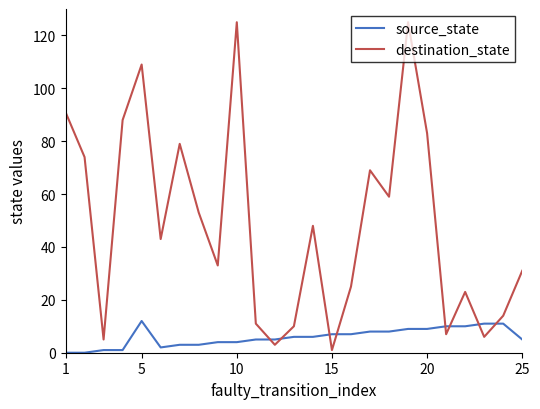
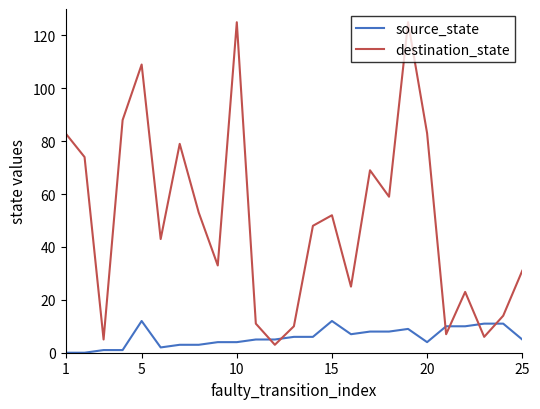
destination_state, 1: 91 -> 83
source_state, 15: 7 -> 12
destination_state, 15: 1 -> 52
source_state, 20: 9 -> 4
